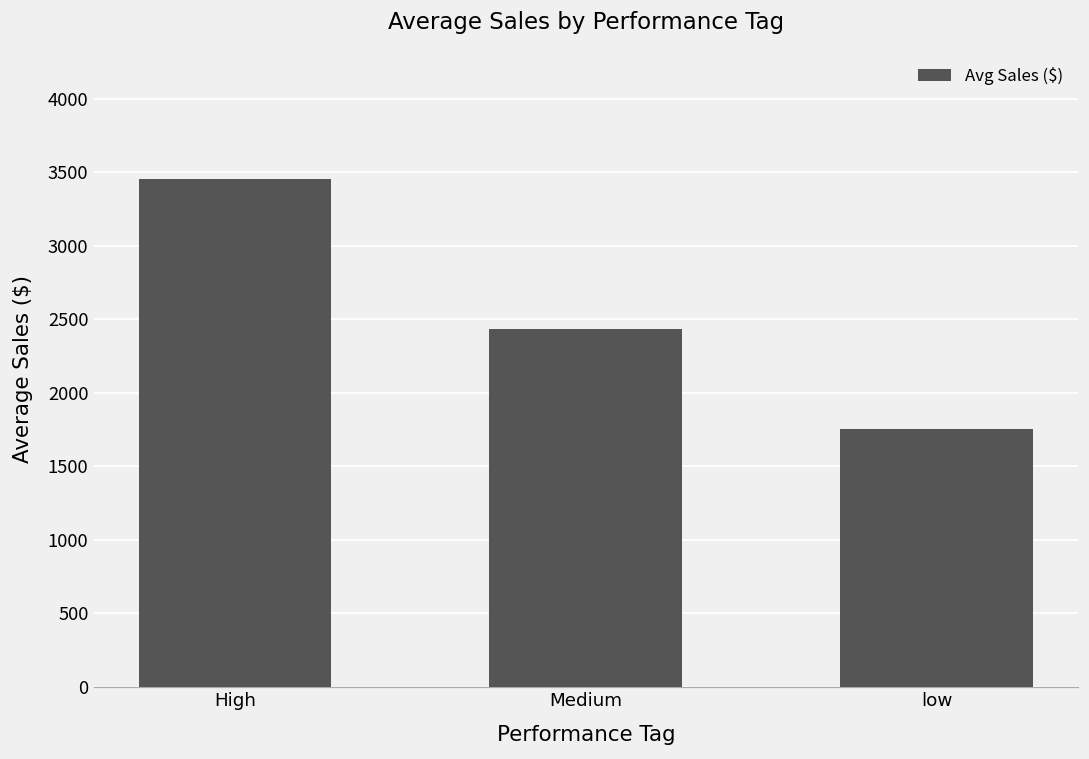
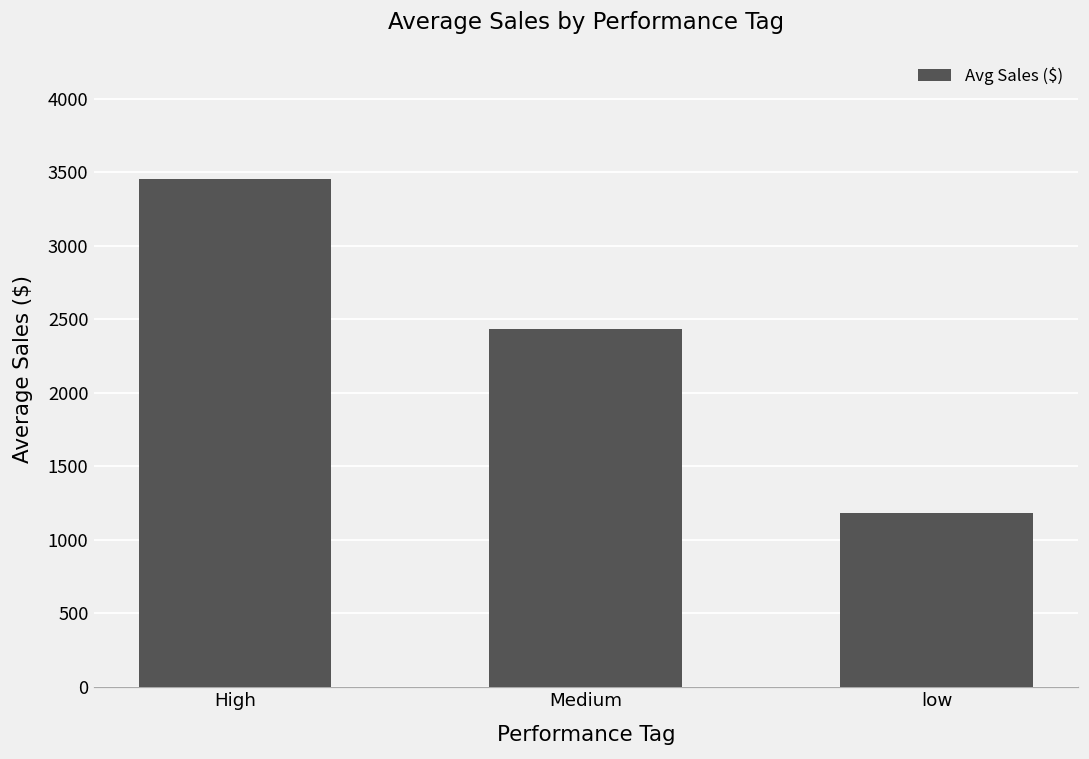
low: 1750 -> 1180
